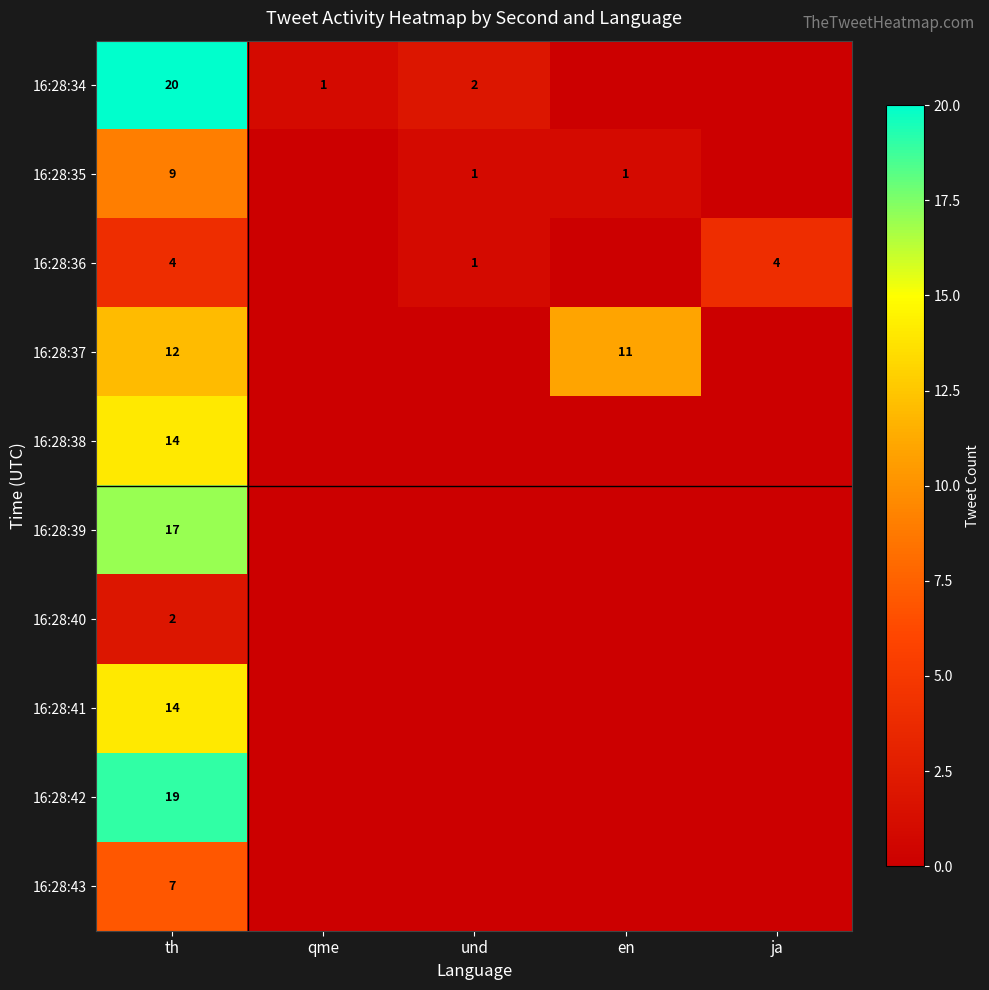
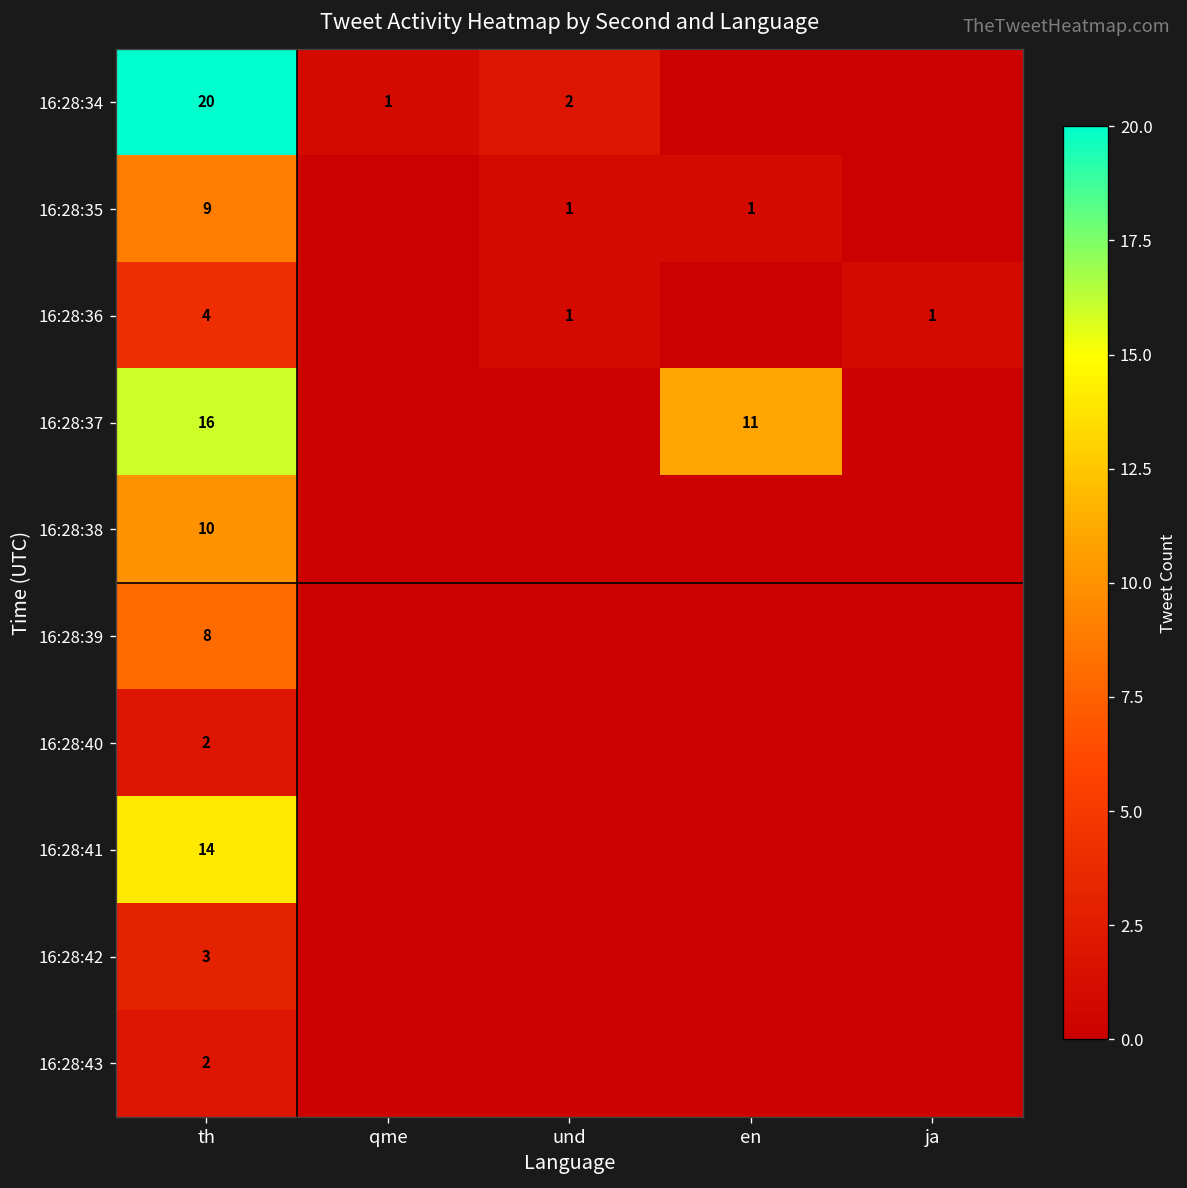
16:28:36, ja: 4 -> 1
16:28:37, th: 12 -> 16
16:28:38, th: 14 -> 10
16:28:39, th: 17 -> 8
16:28:42, th: 19 -> 3
16:28:43, th: 7 -> 2
